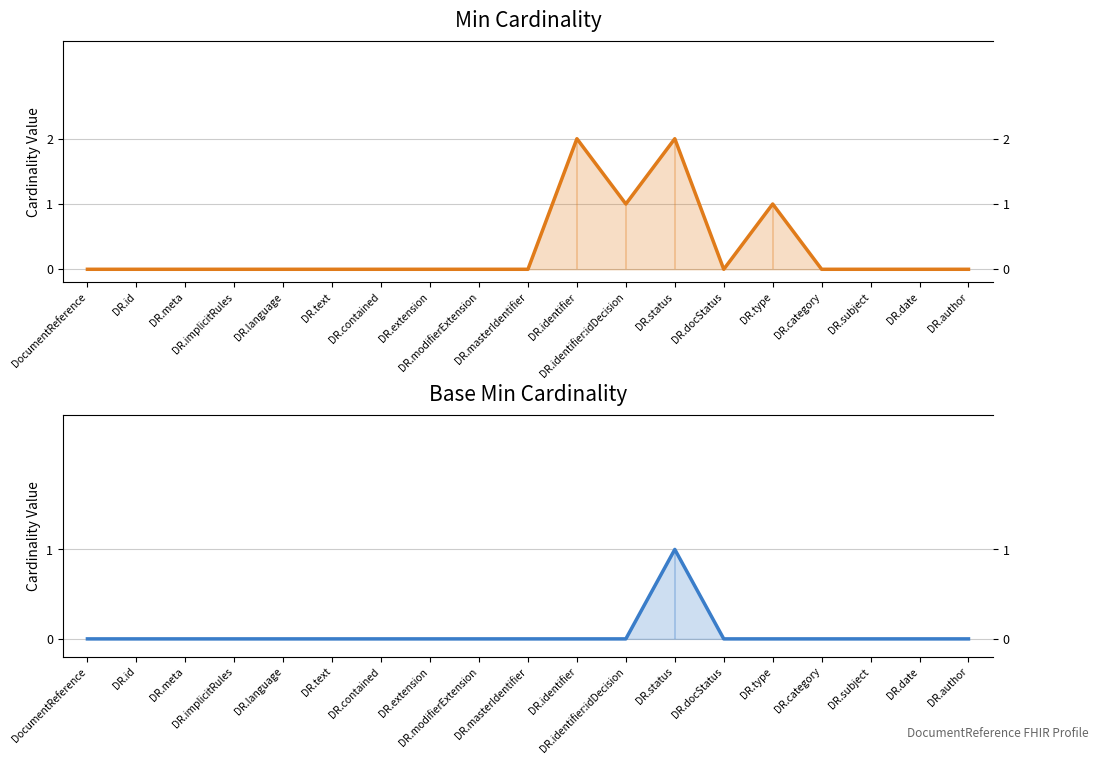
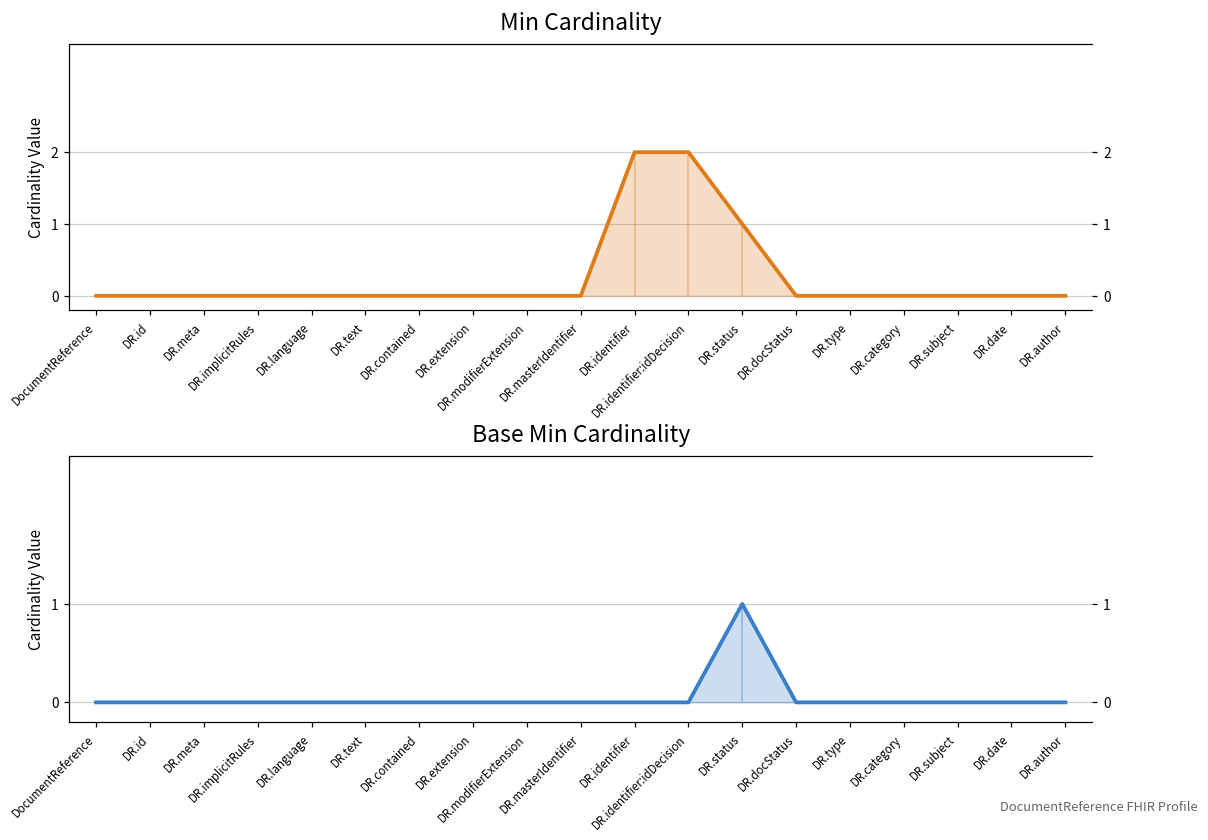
Min Cardinality, DR.identifier:idDecision: 1 -> 2
Min Cardinality, DR.status: 2 -> 1
Min Cardinality, DR.type: 1 -> 0
